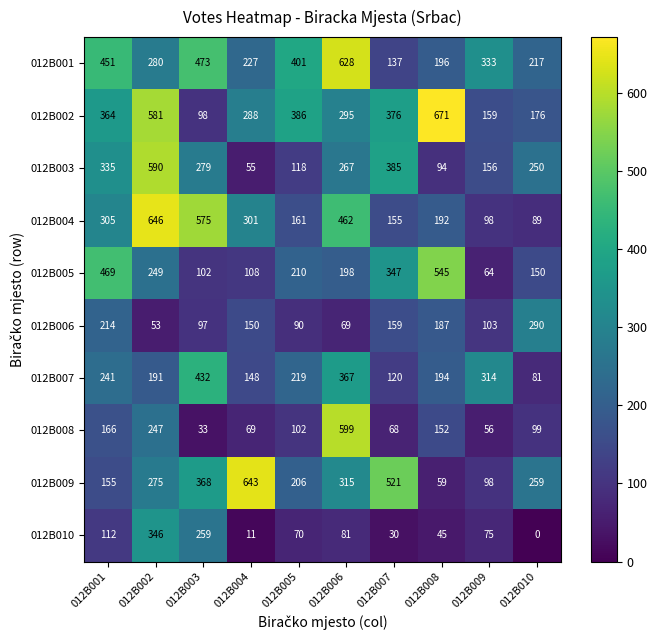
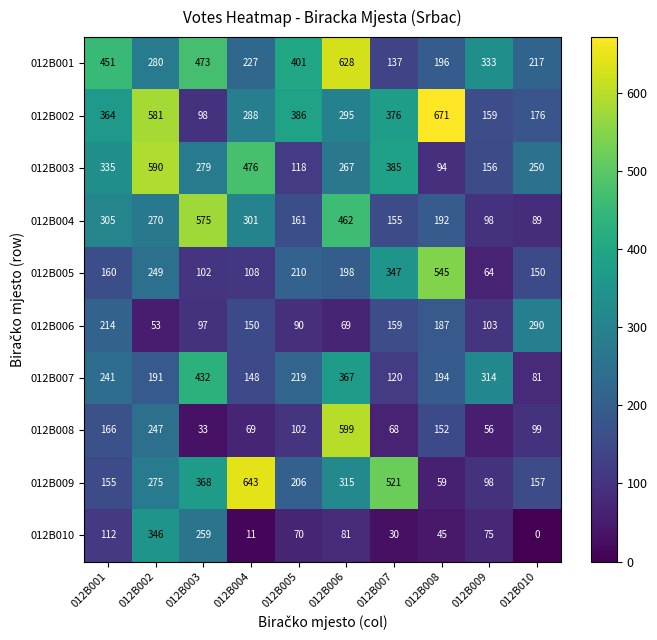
012B003, 012B004: 55 -> 476
012B004, 012B002: 646 -> 270
012B005, 012B001: 469 -> 160
012B009, 012B010: 259 -> 157
